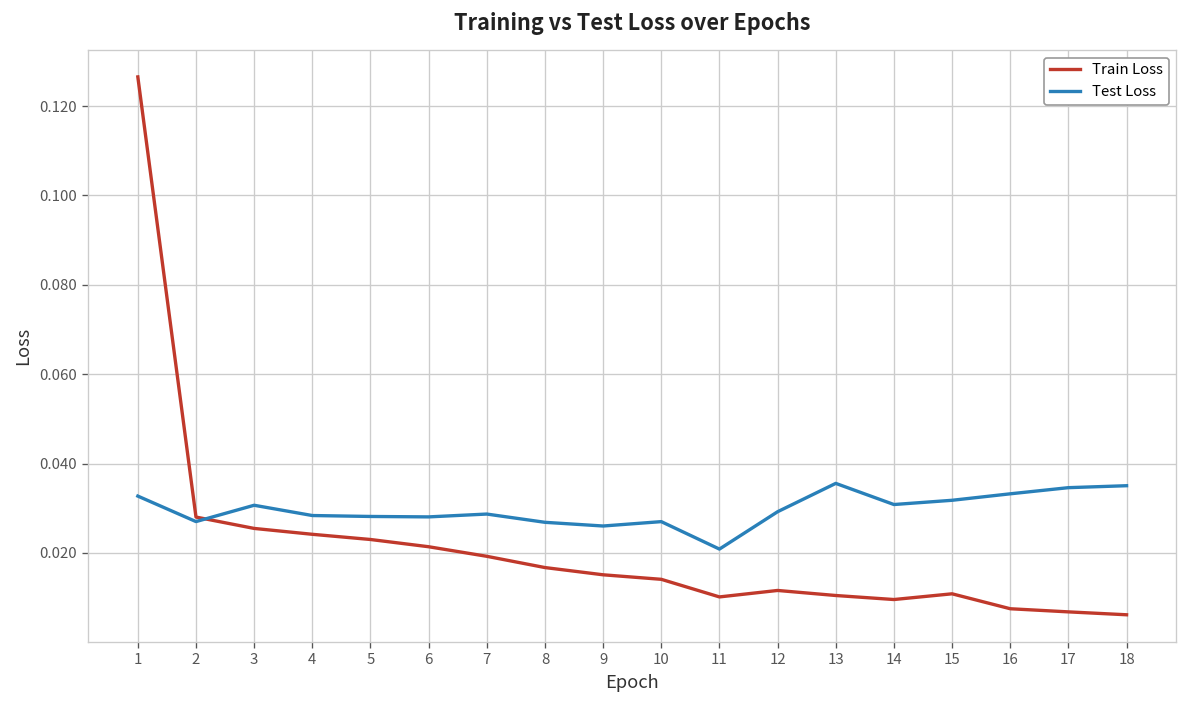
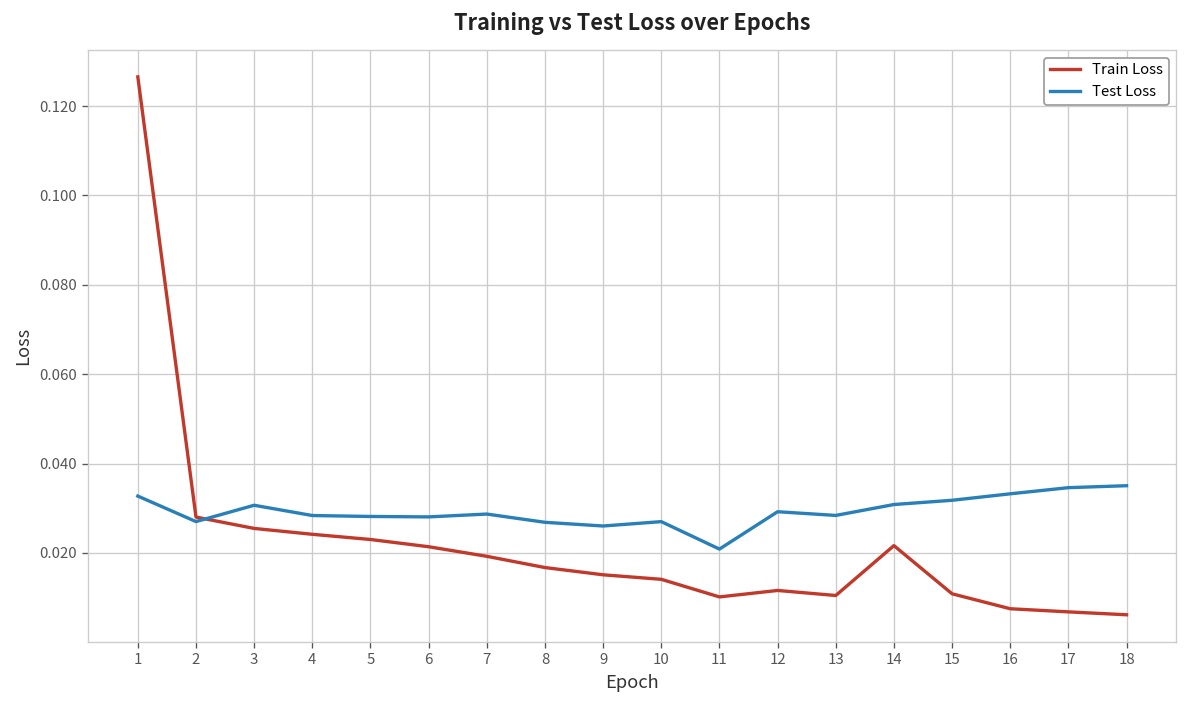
Test Loss, 13: 0.036 -> 0.028
Train Loss, 14: 0.010 -> 0.022
